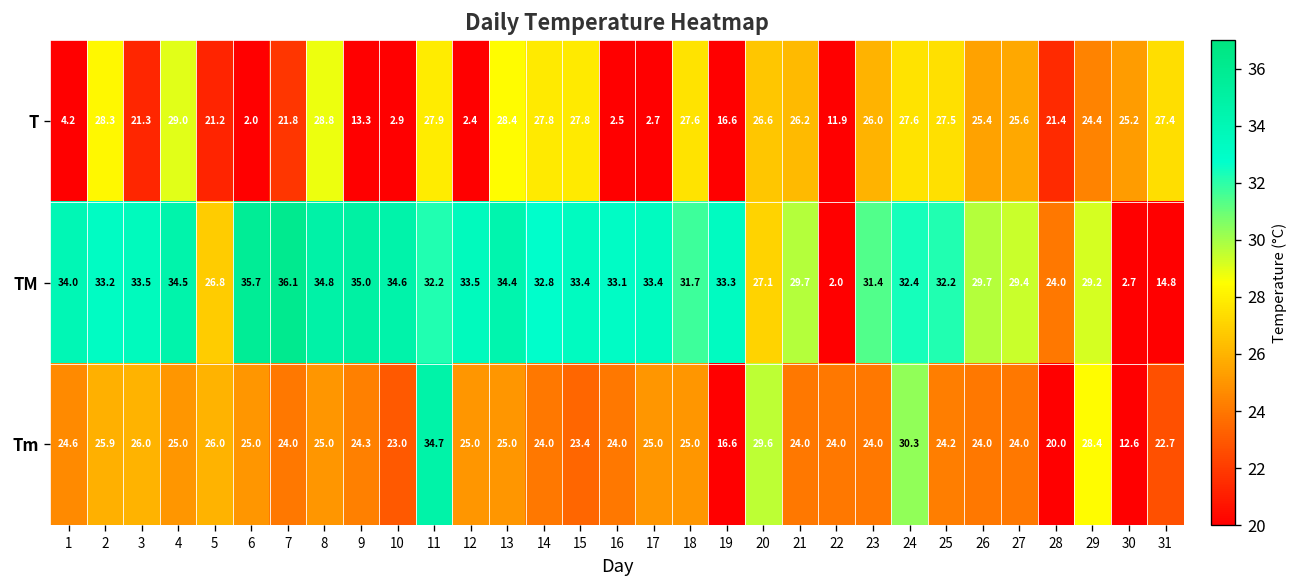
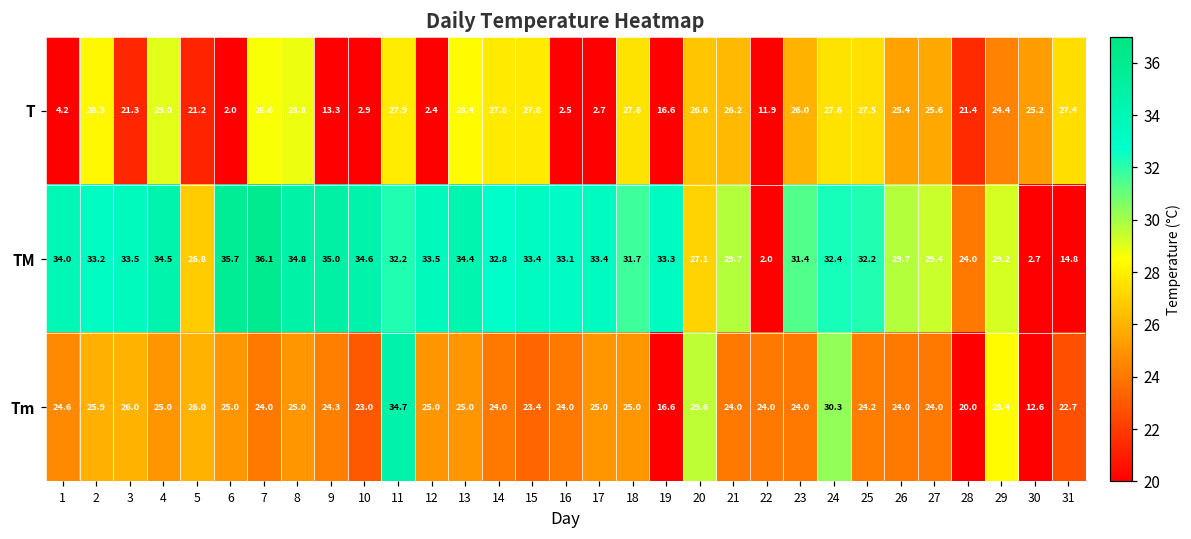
T, 7: 21.8 -> 28.6
